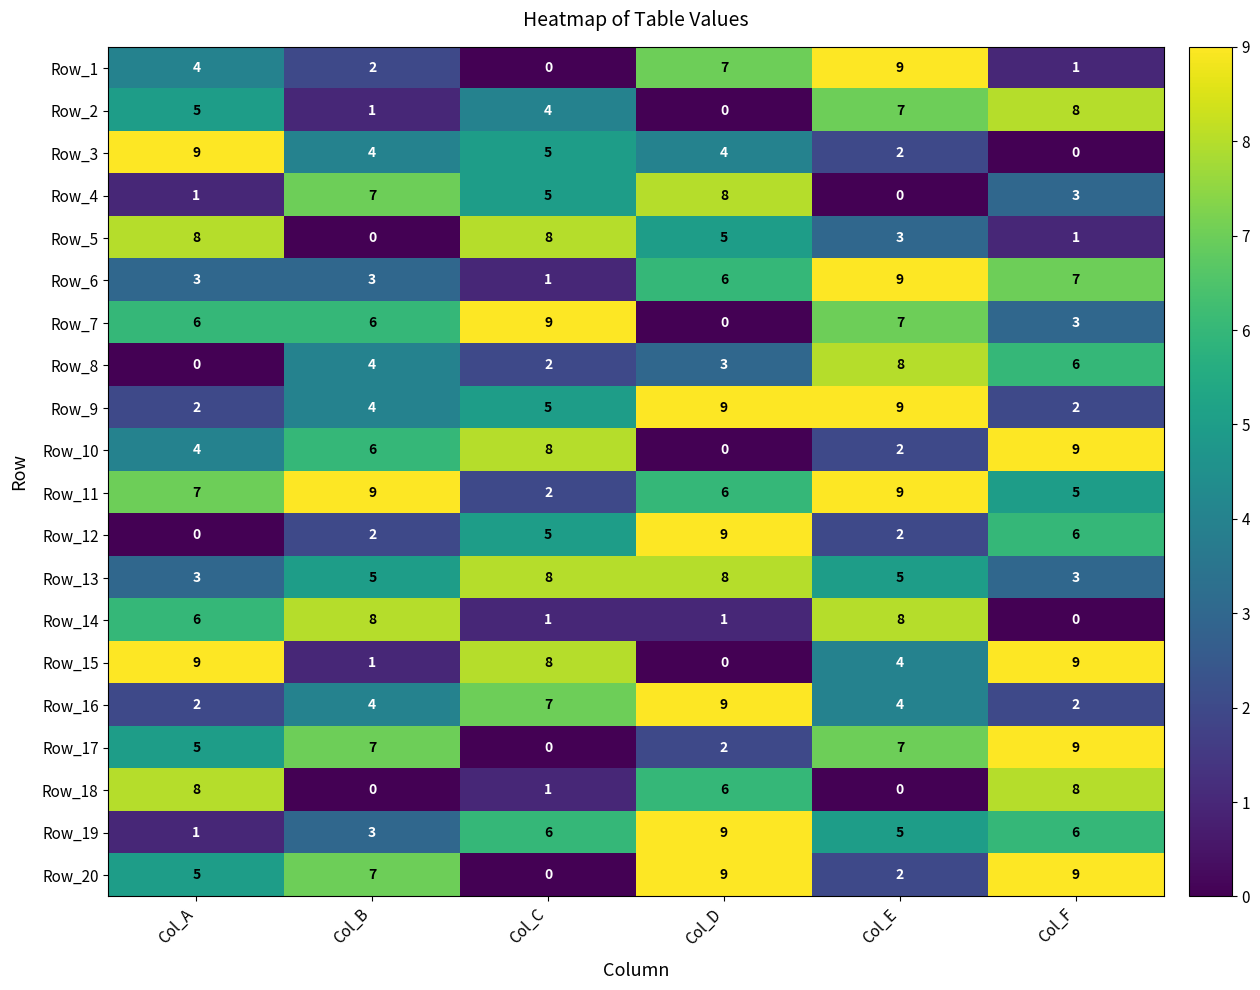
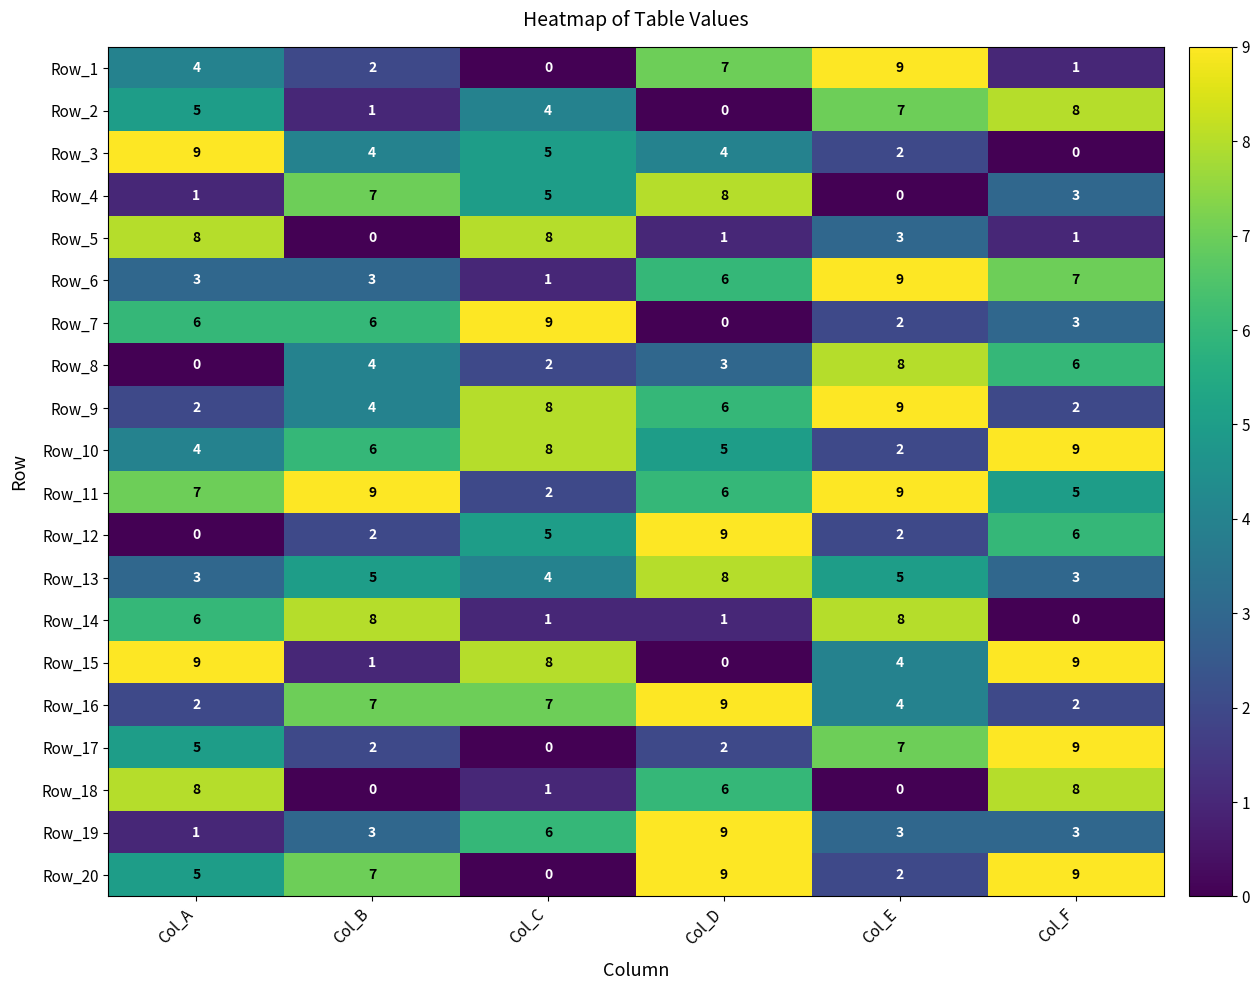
Row_5, Col_D: 5 -> 1
Row_7, Col_E: 7 -> 2
Row_9, Col_C: 5 -> 8
Row_9, Col_D: 9 -> 6
Row_10, Col_D: 0 -> 5
Row_13, Col_C: 8 -> 4
Row_16, Col_B: 4 -> 7
Row_17, Col_B: 7 -> 2
Row_19, Col_E: 5 -> 3
Row_19, Col_F: 6 -> 3
